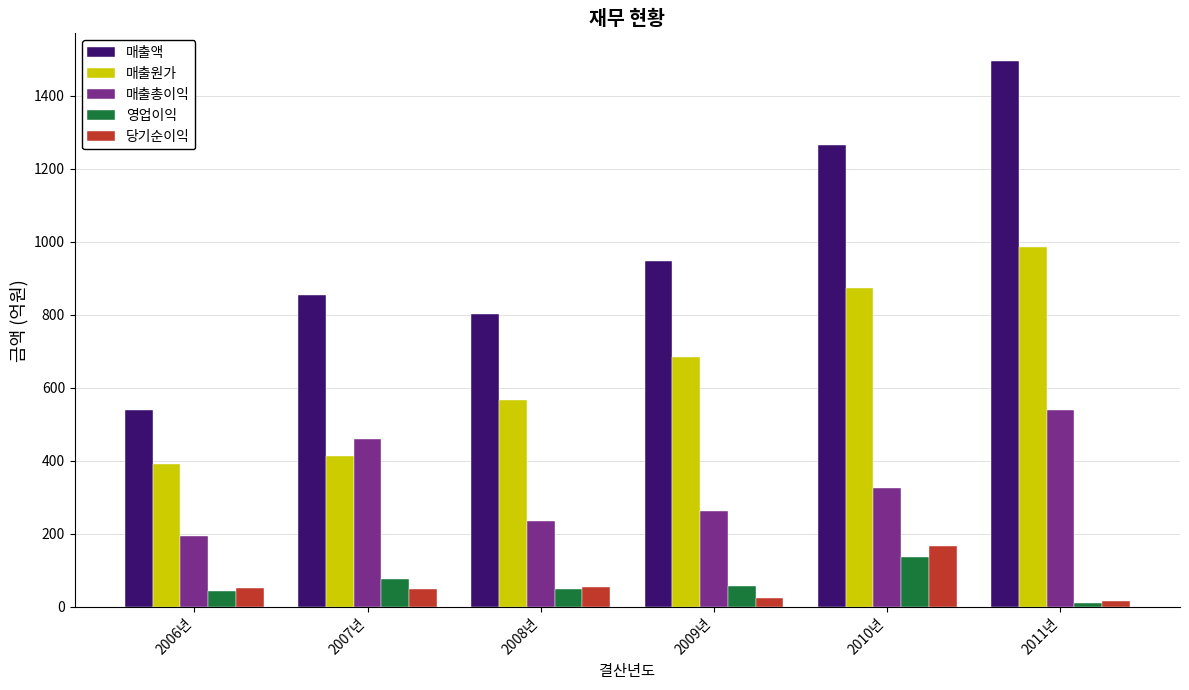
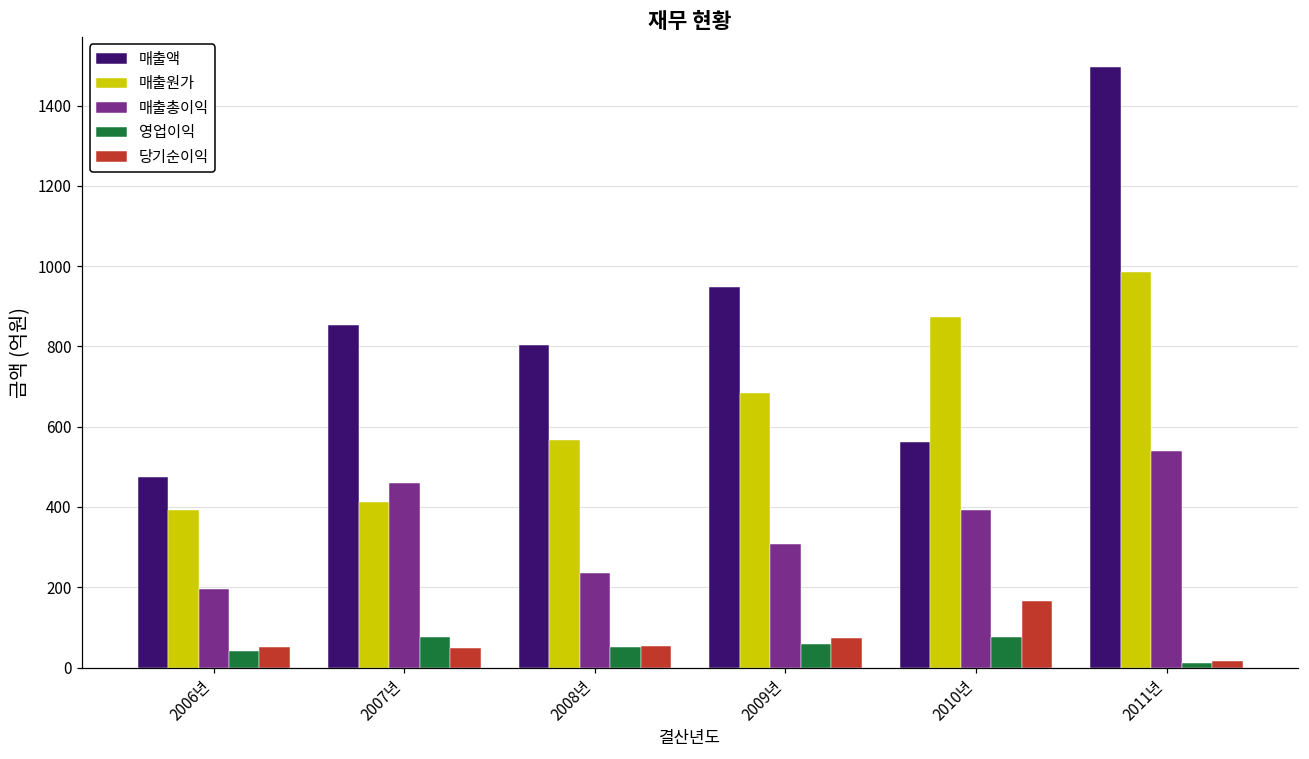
매출액, 2006년: 540 -> 480
매출총이익, 2009년: 260 -> 310
당기순이익, 2009년: 20 -> 70
매출액, 2010년: 1270 -> 560
매출총이익, 2010년: 330 -> 390
영업이익, 2010년: 140 -> 80
